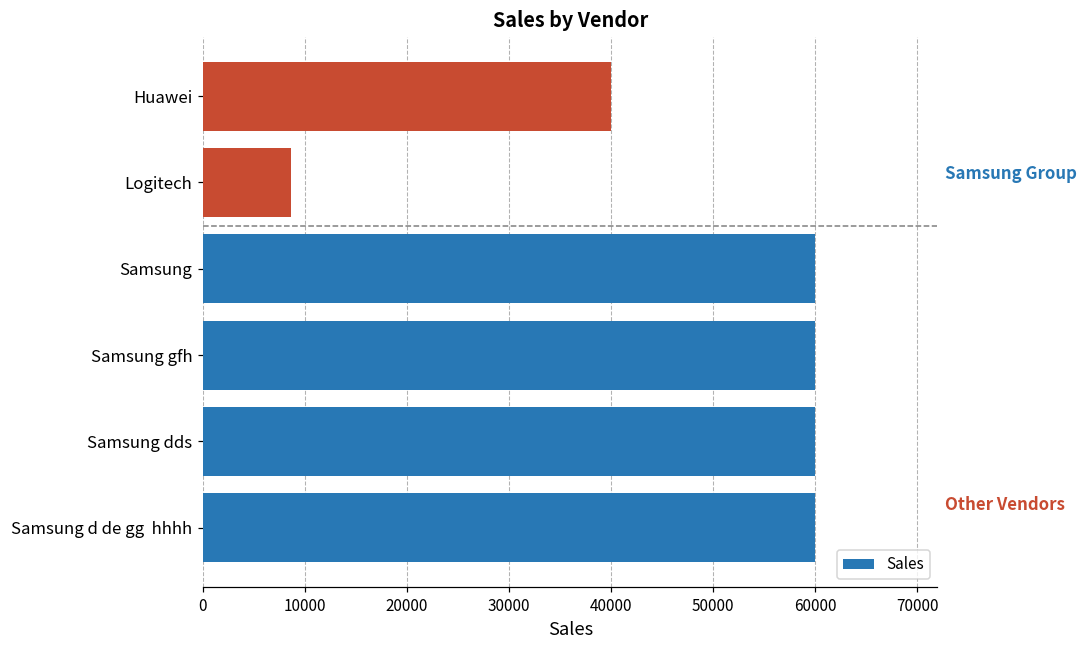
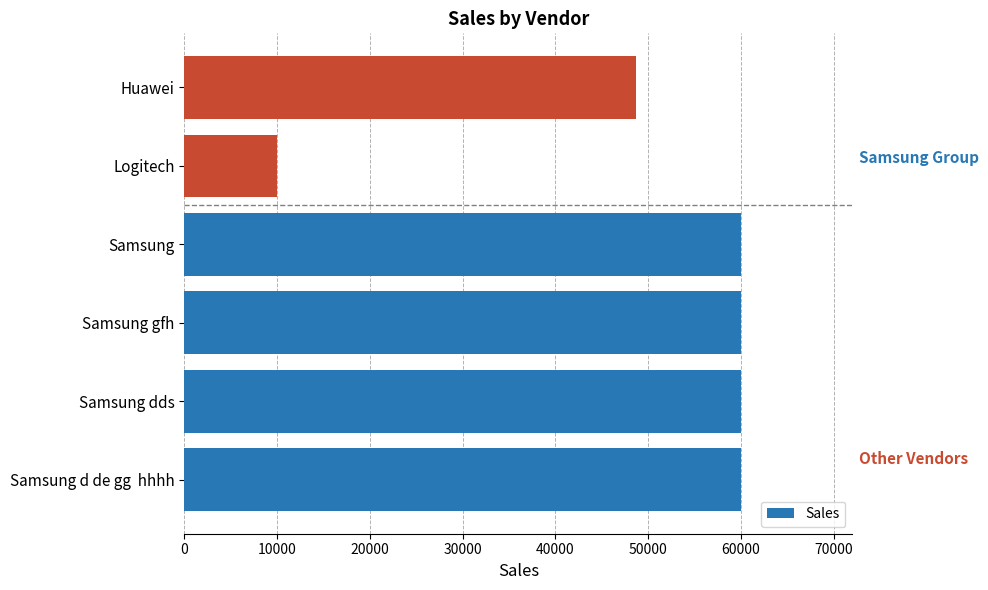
Huawei: 40000 -> 49000
Logitech: 9000 -> 10000
